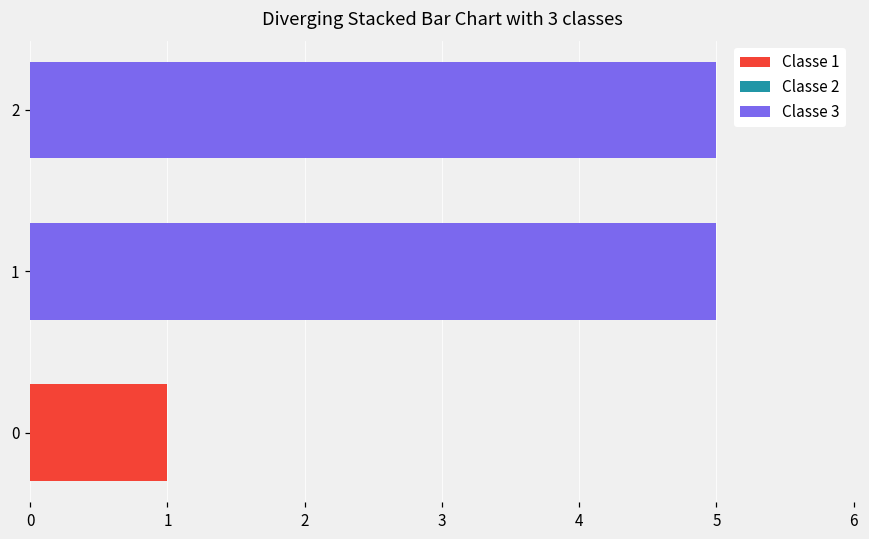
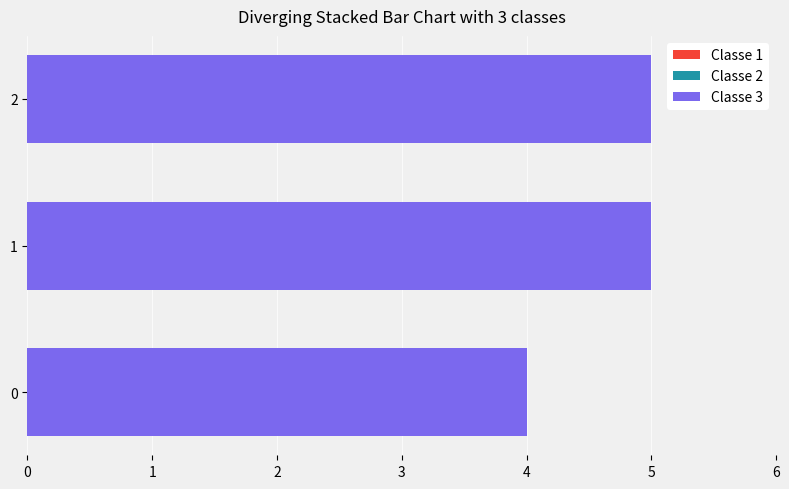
0: 1 -> 4
